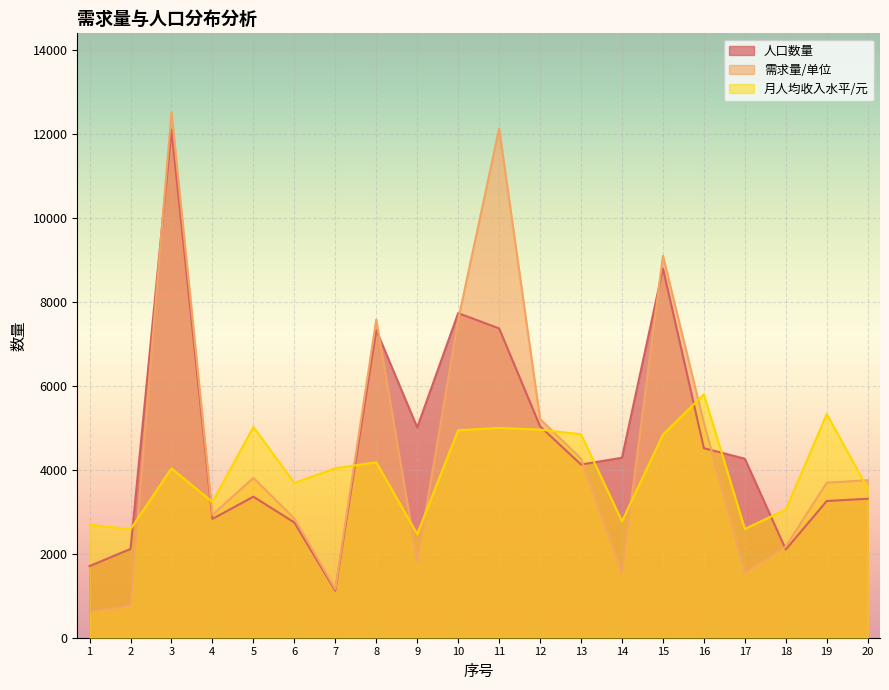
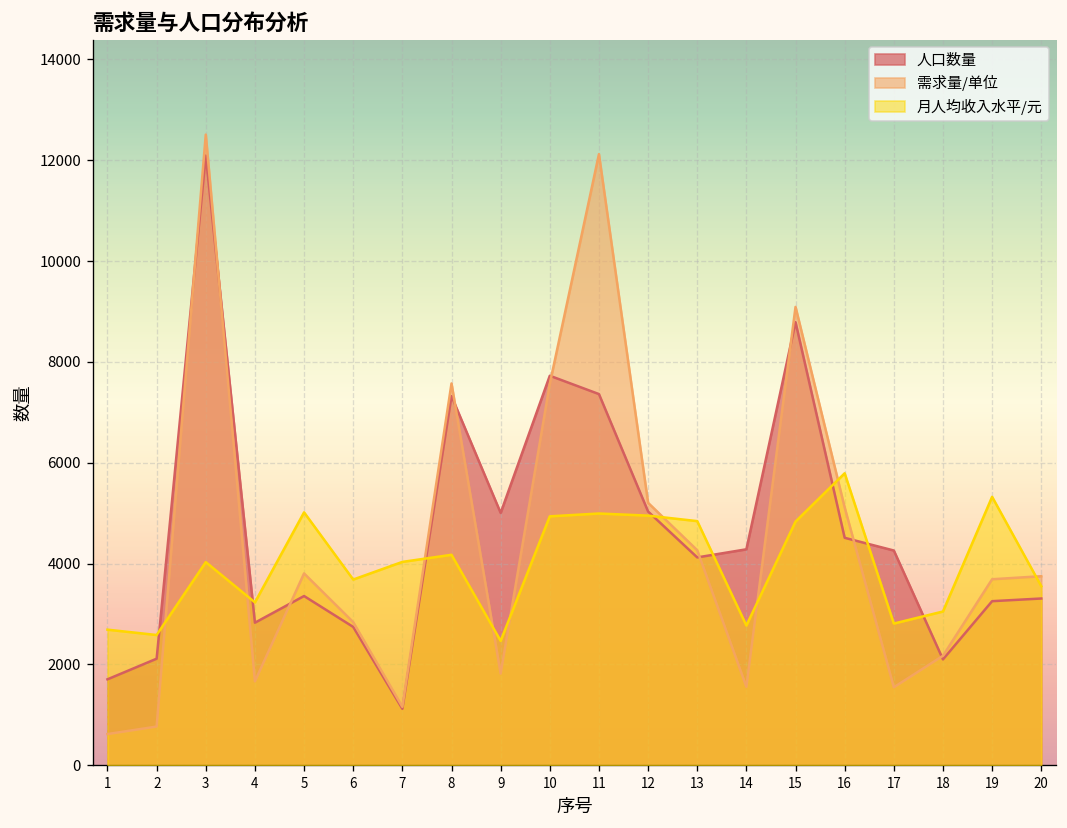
需求量/单位, 4: 2900 -> 1700
月人均收入水平/元, 17: 2600 -> 2800
